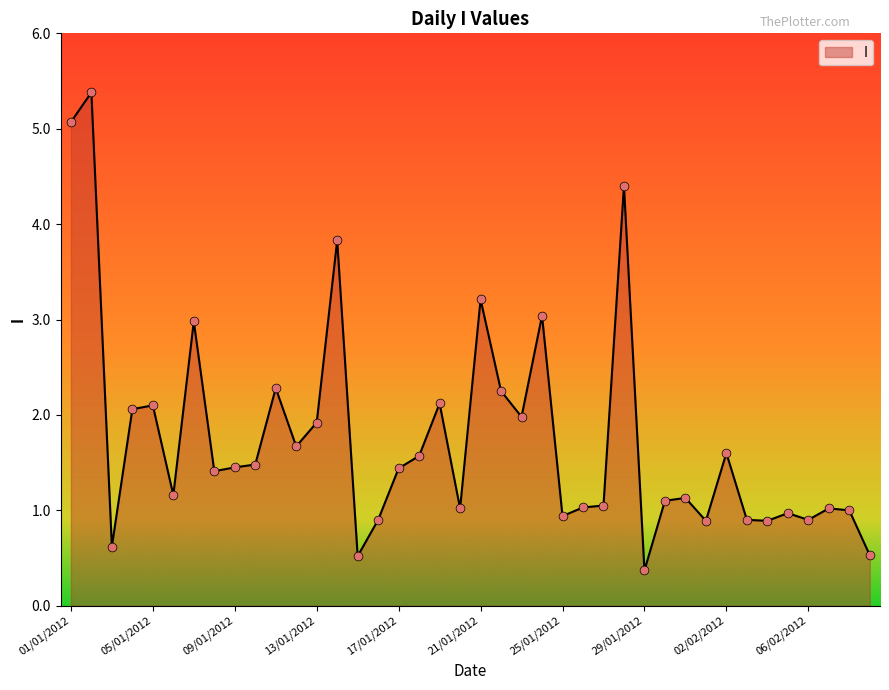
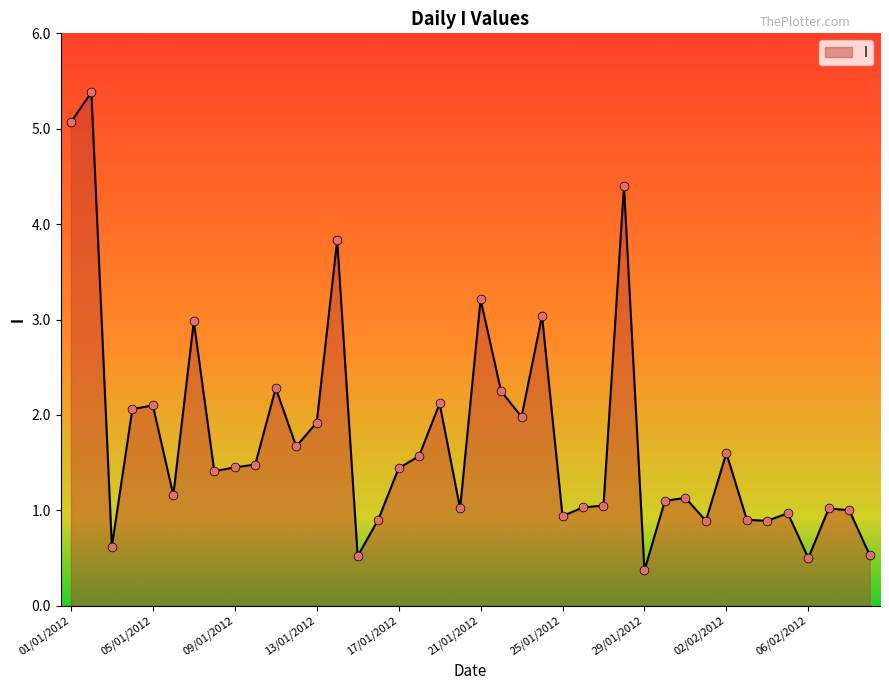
06/02/2012: 0.9 -> 0.5
